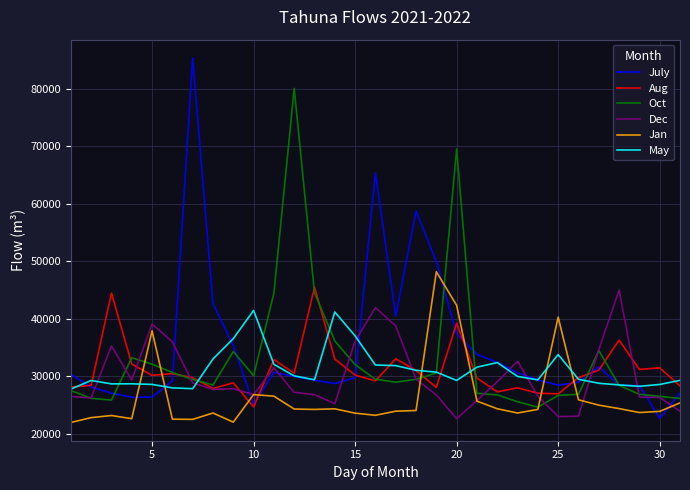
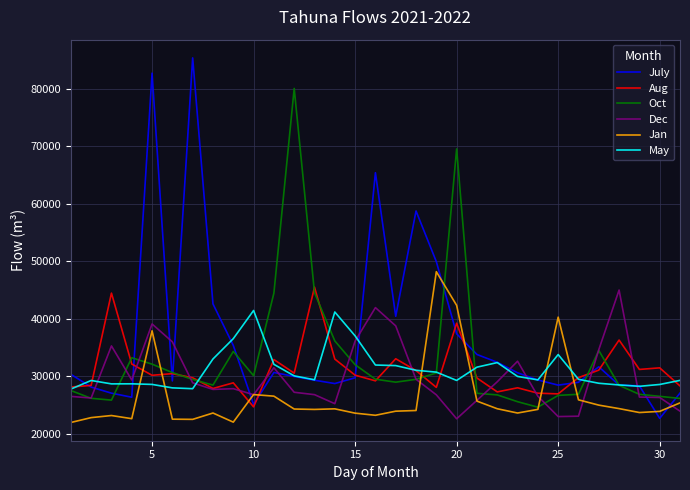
July, 5: 26000 -> 83000
